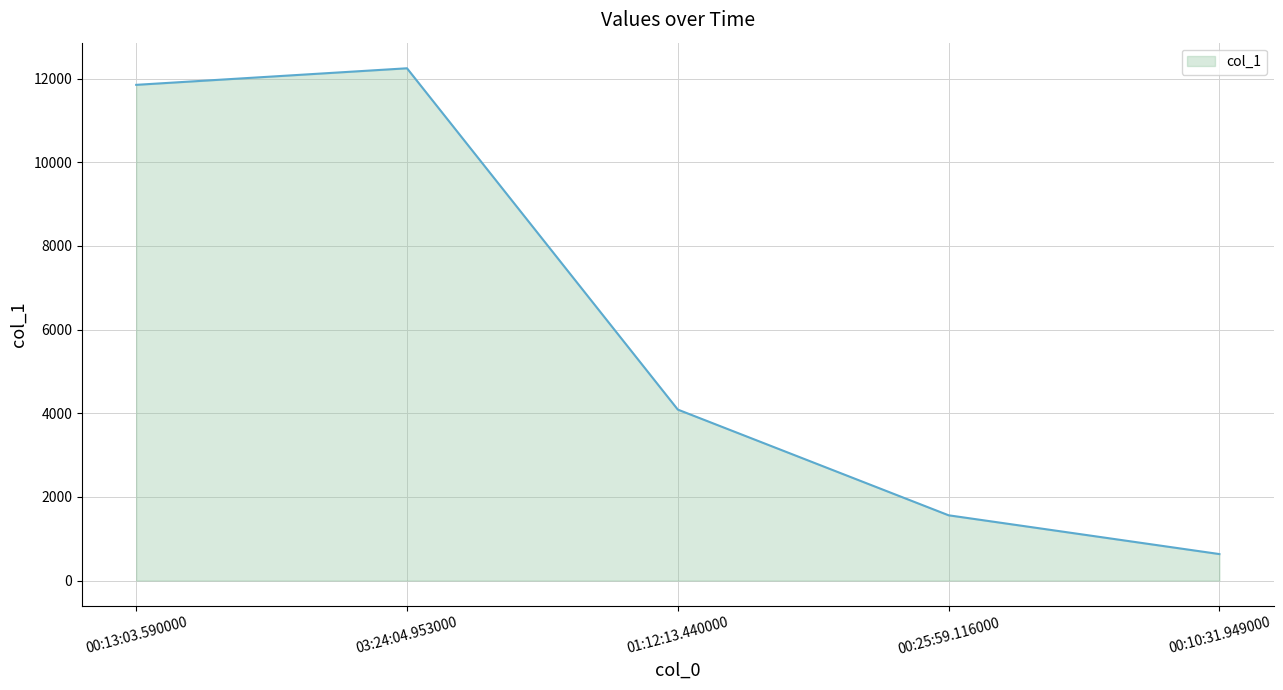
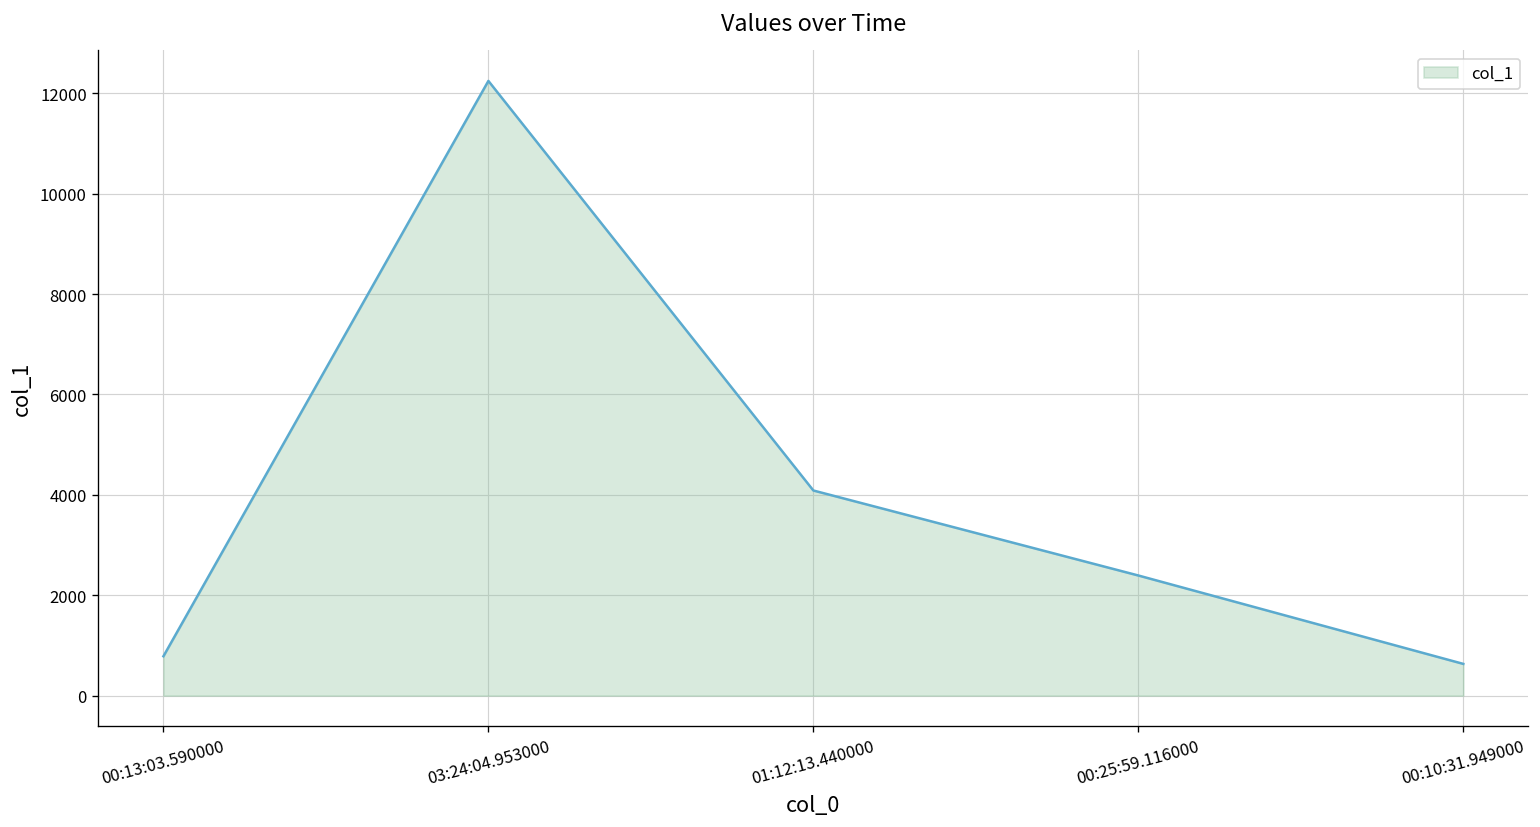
00:13:03.590000: 11800 -> 800
00:25:59.116000: 1600 -> 2400
